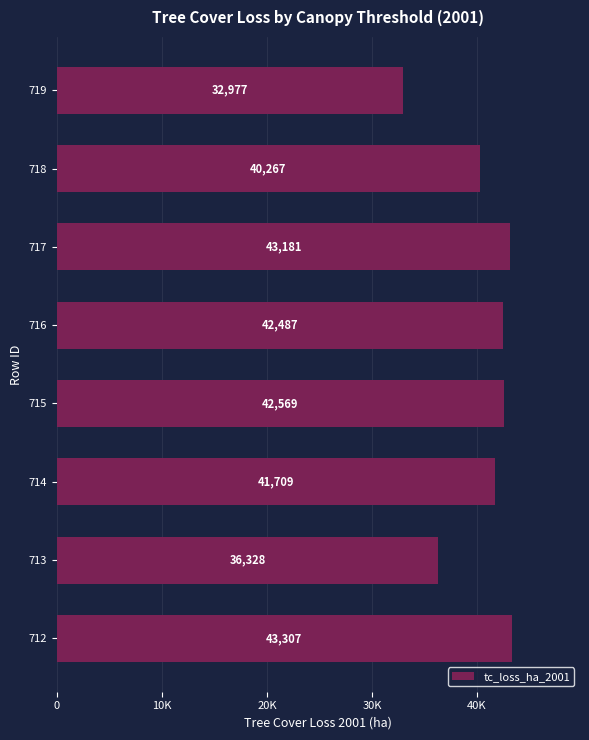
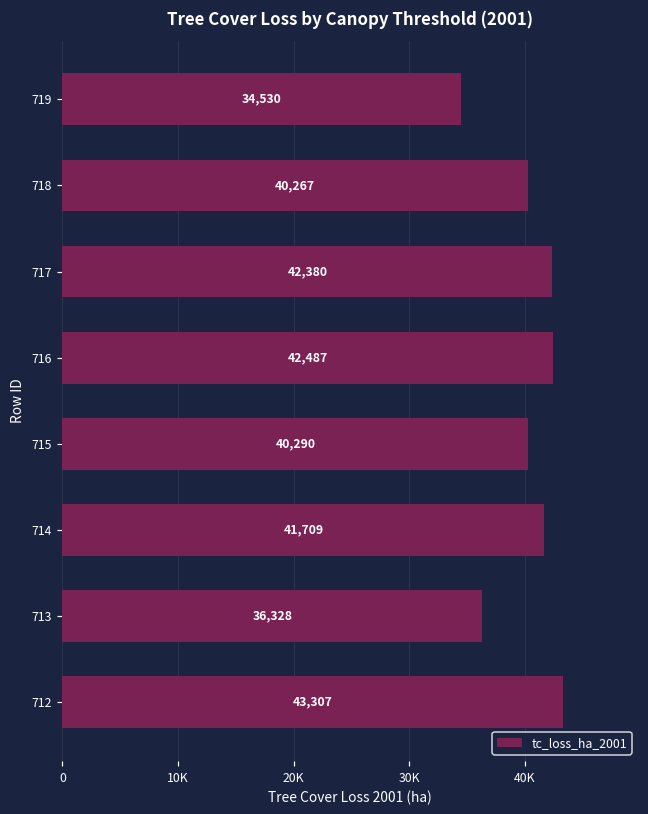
719: 32,977 -> 34,530
717: 43,181 -> 42,380
715: 42,569 -> 40,290
